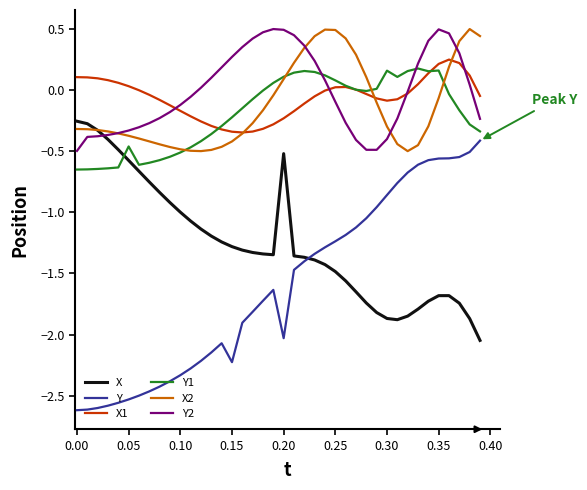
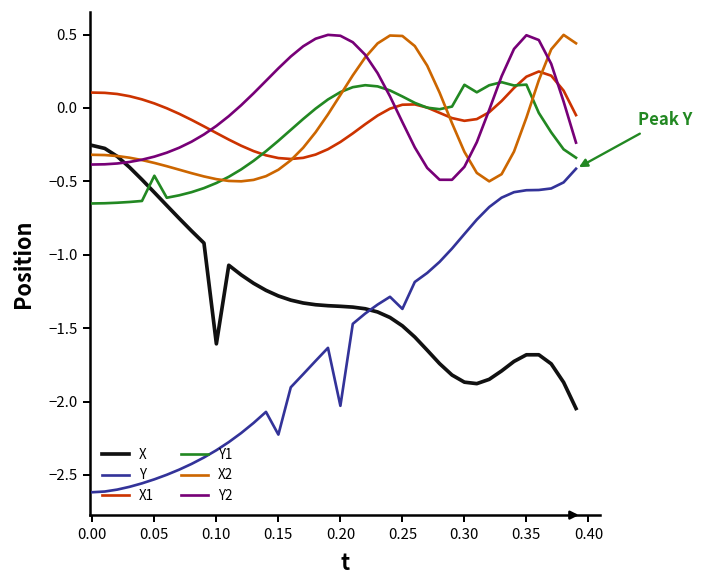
Y2, 0.00: -0.50 -> -0.39
X, 0.10: -1.00 -> -1.61
X, 0.20: -0.52 -> -1.35
Y, 0.25: -1.24 -> -1.37
